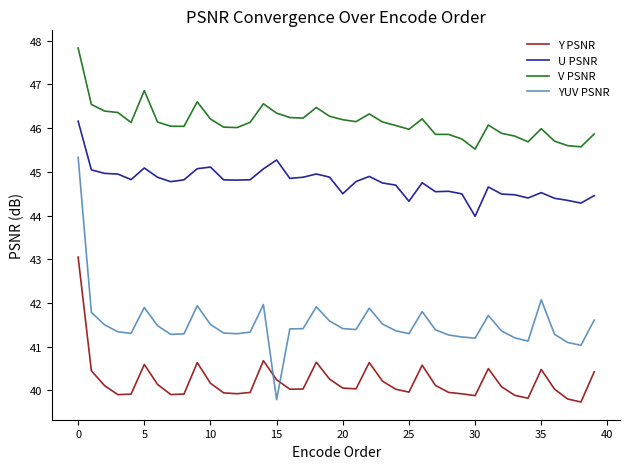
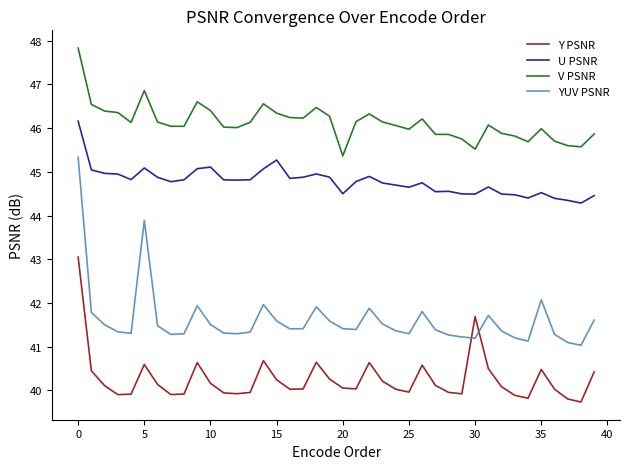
YUV PSNR, 5: 41.9 -> 43.9
V PSNR, 10: 46.2 -> 46.4
YUV PSNR, 15: 39.8 -> 41.6
V PSNR, 20: 46.2 -> 45.4
U PSNR, 25: 44.3 -> 44.6
Y PSNR, 30: 39.9 -> 41.7
U PSNR, 30: 44.0 -> 44.5
